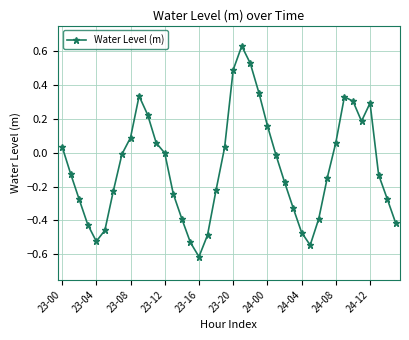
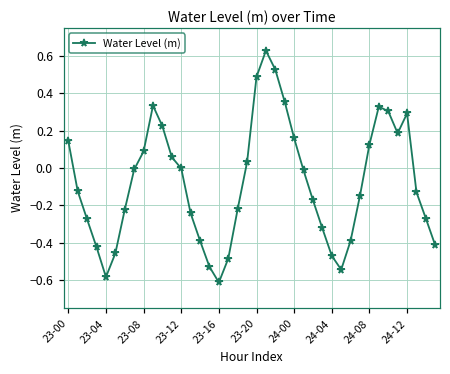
23-00: 0.04 -> 0.14
23-04: -0.52 -> -0.59
24-08: 0.06 -> 0.13
